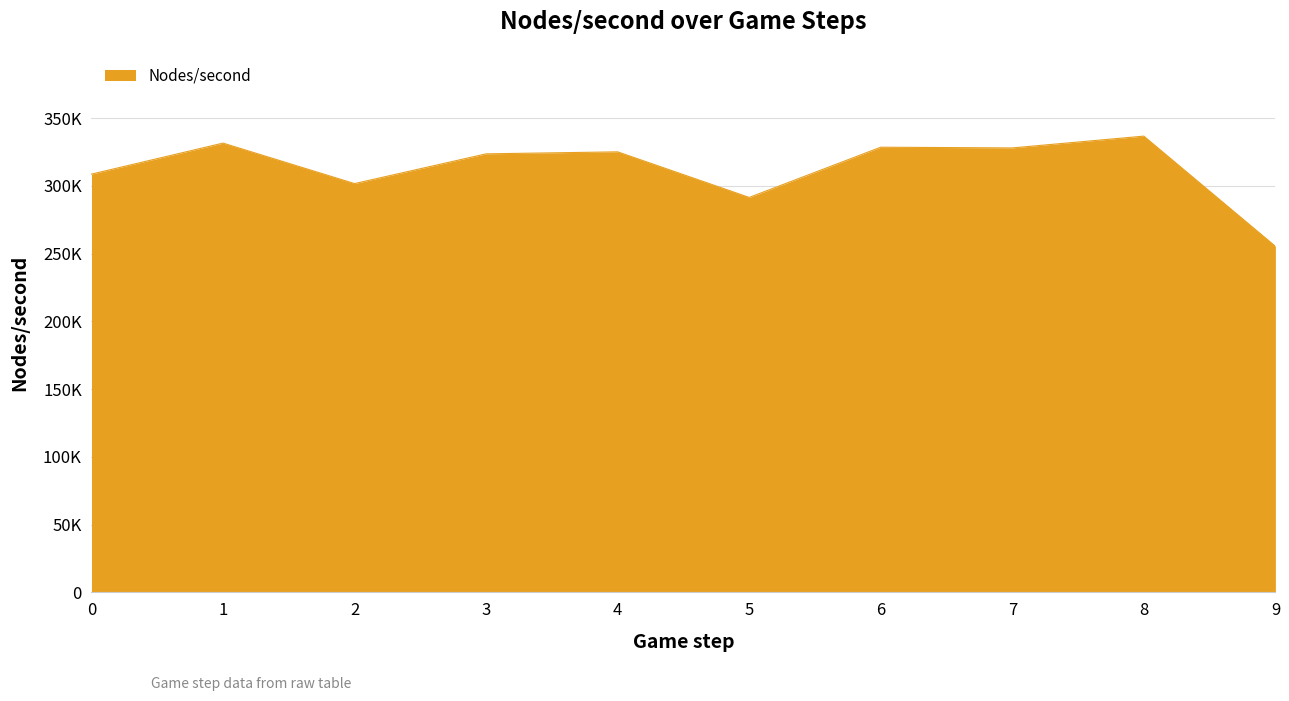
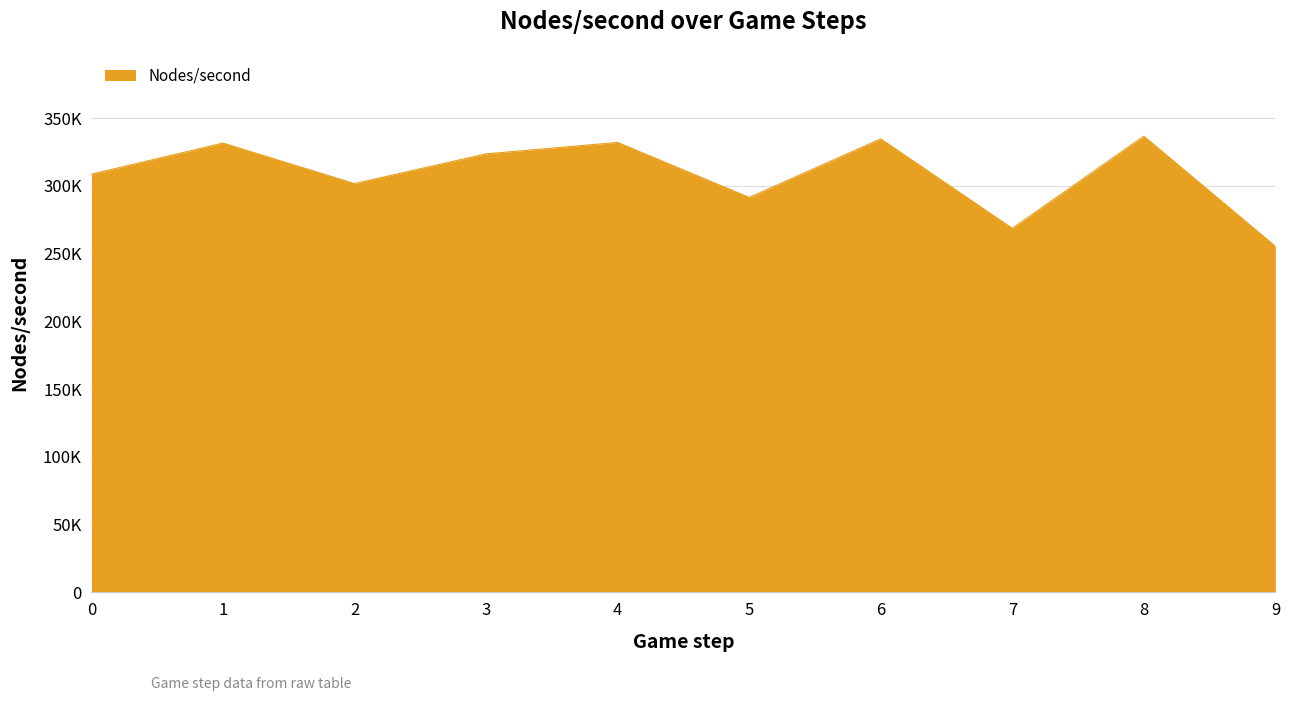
4: 325000 -> 332000
6: 328000 -> 335000
7: 328000 -> 269000
